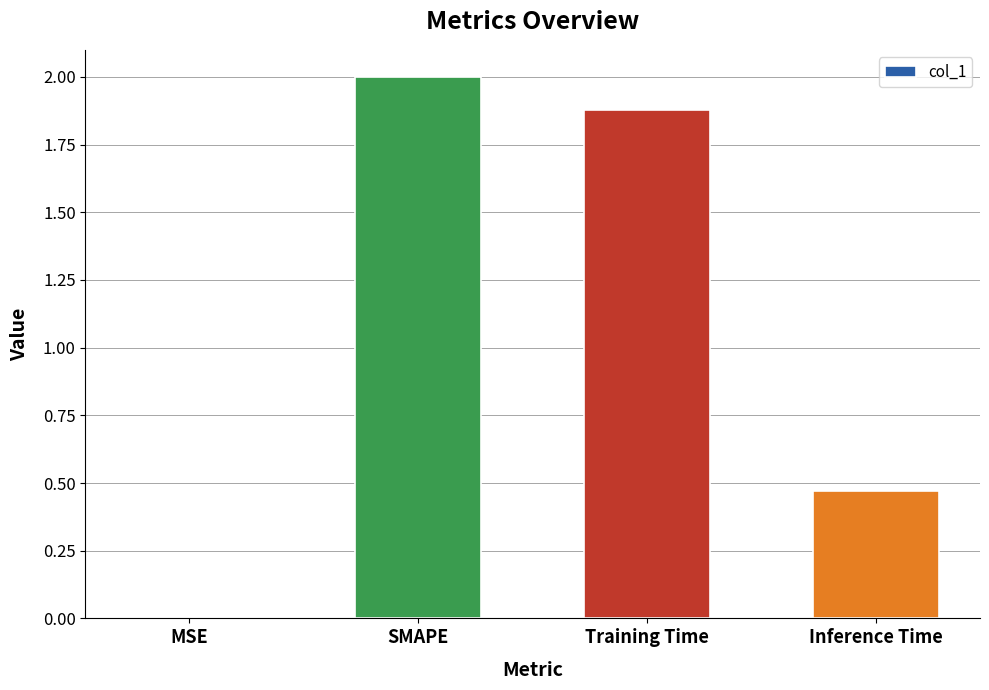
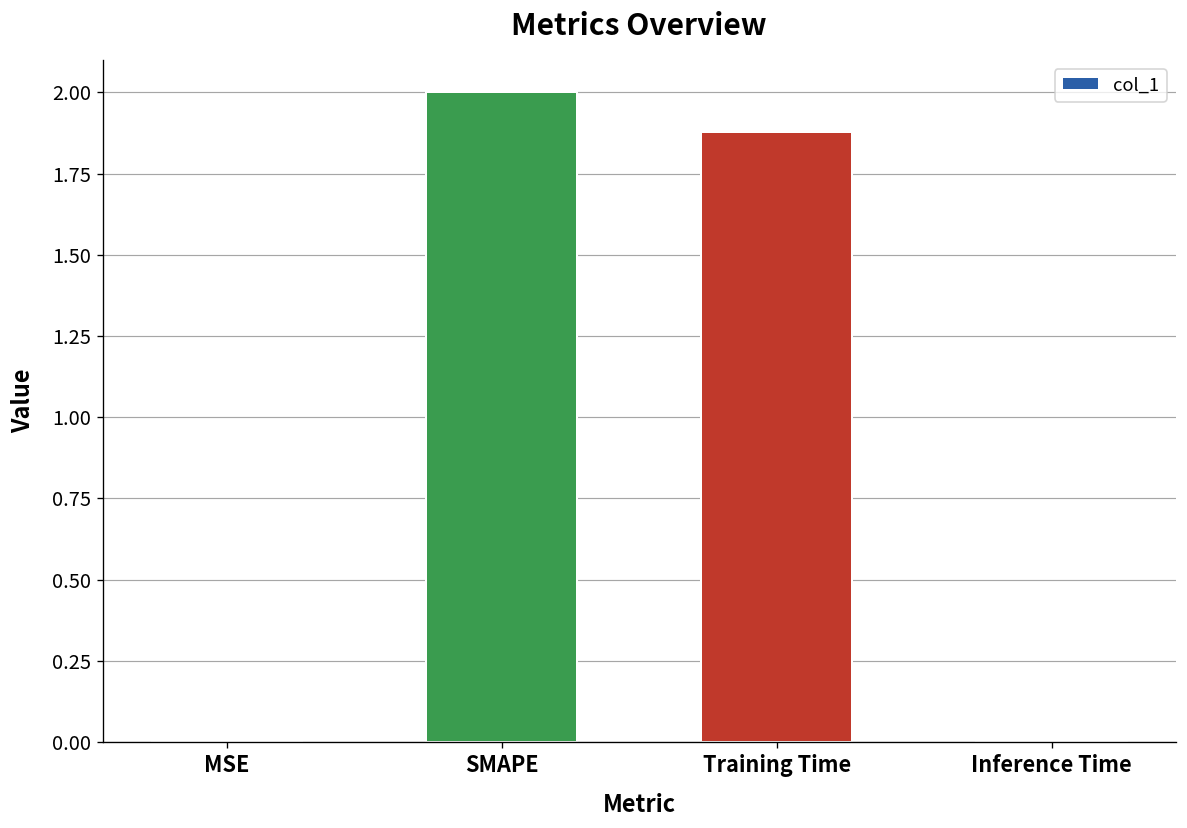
Inference Time: 0.47 -> 0.01
